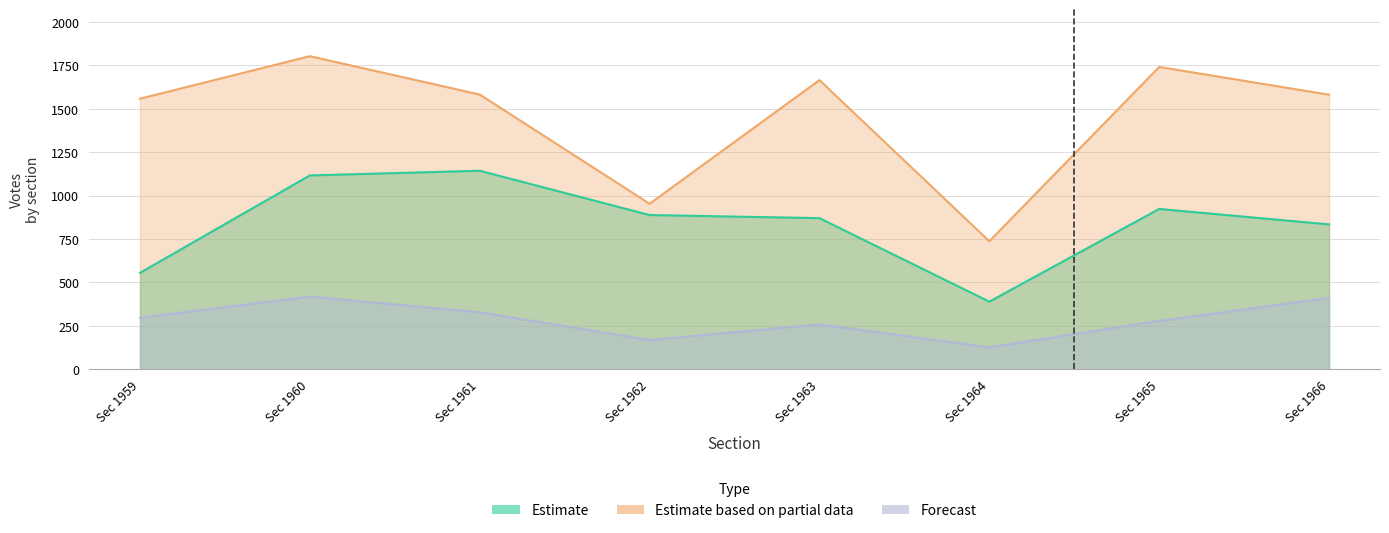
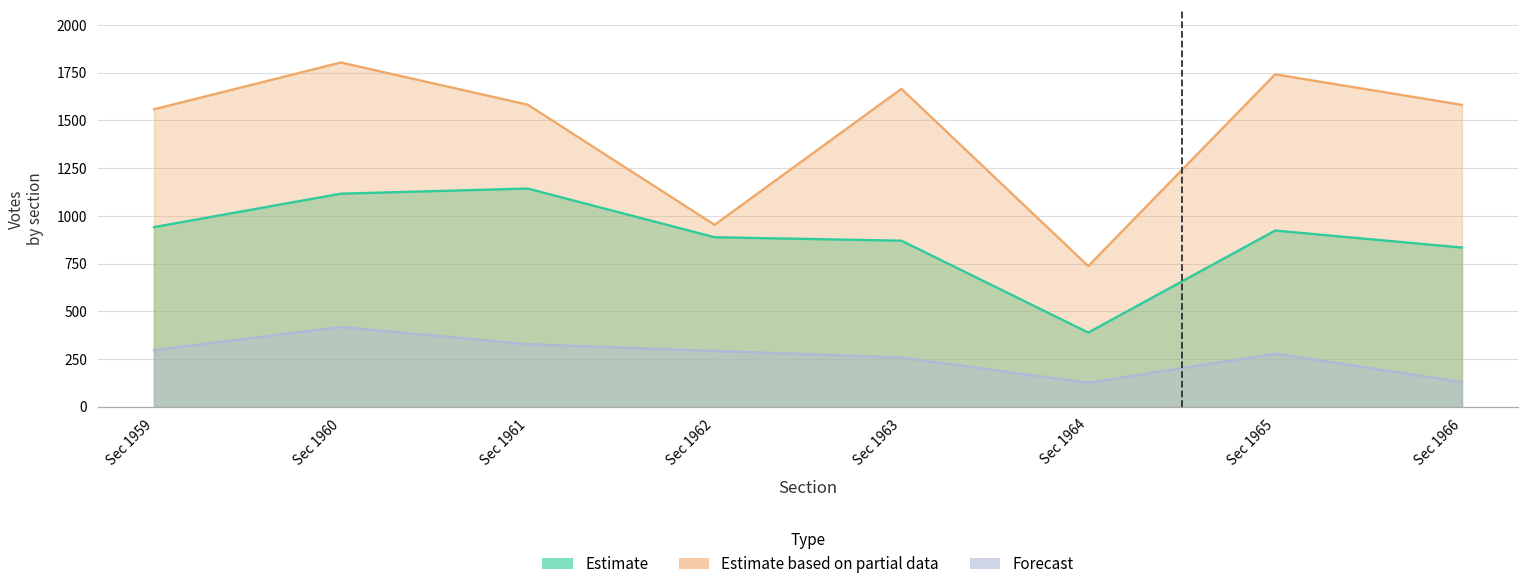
Estimate, Sec 1959: 560 -> 940
Forecast, Sec 1962: 170 -> 290
Forecast, Sec 1966: 410 -> 130
